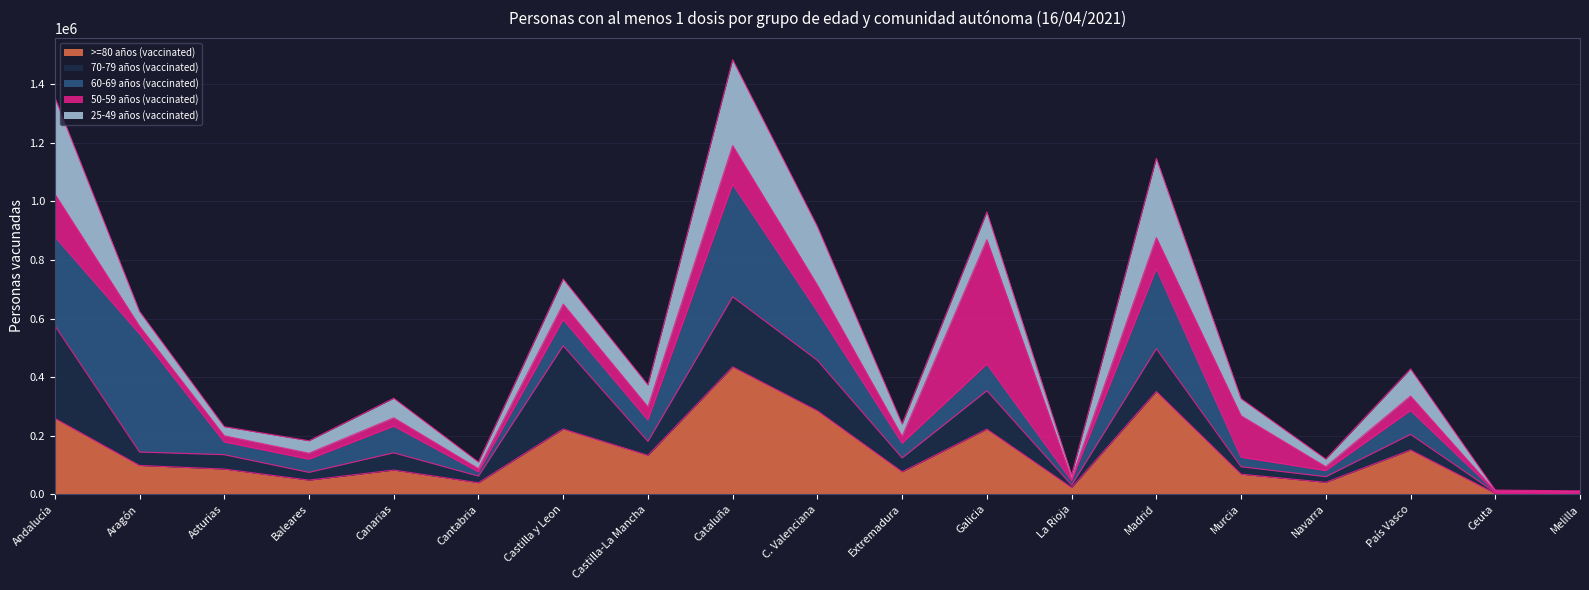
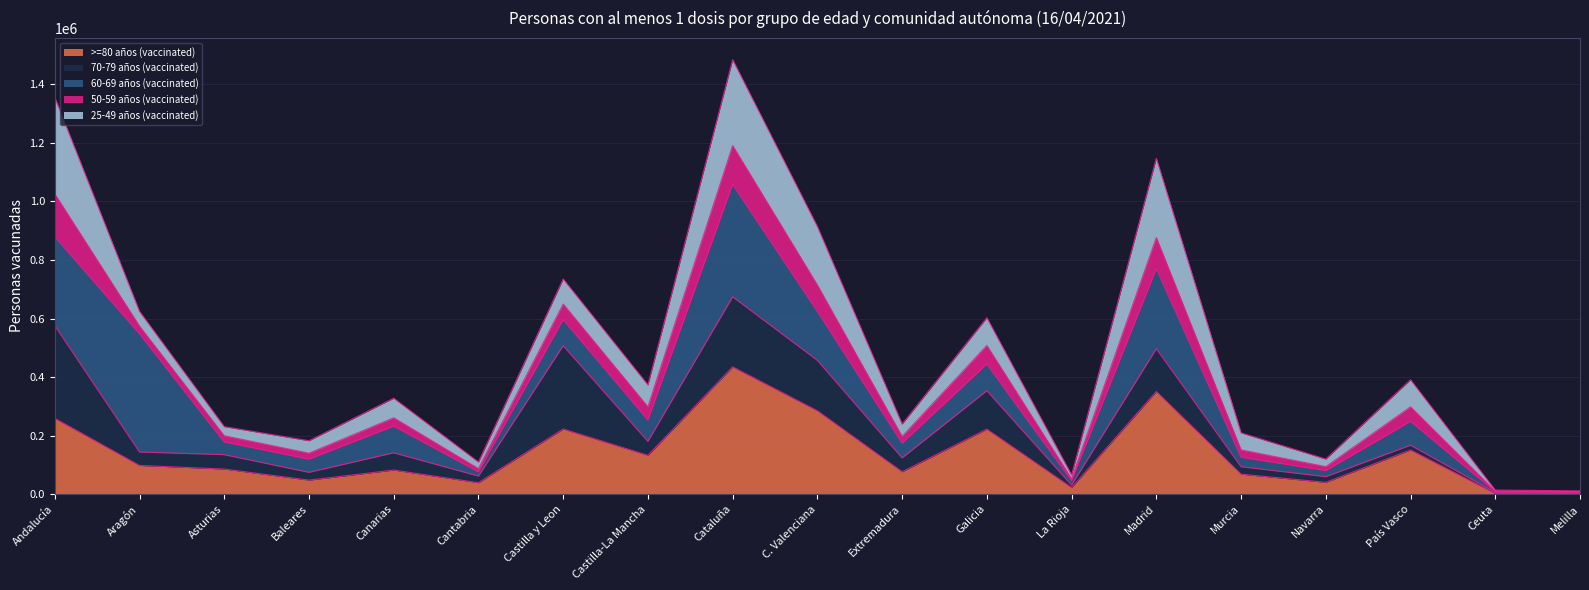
50-59 años (vaccinated), Galicia: 430000 -> 60000
50-59 años (vaccinated), Murcia: 140000 -> 30000
70-79 años (vaccinated), País Vasco: 50000 -> 20000
